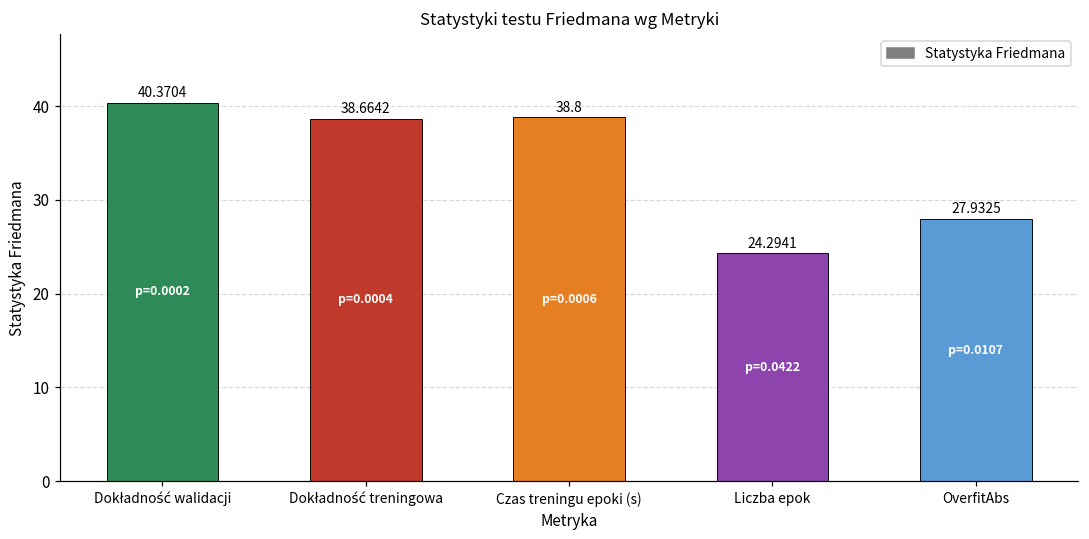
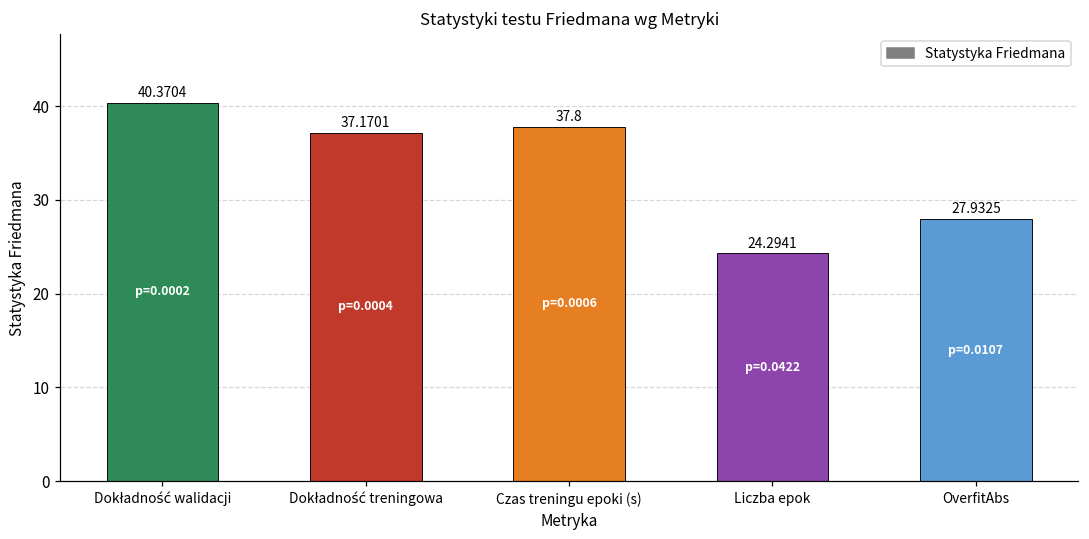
Dokładność treningowa: 38.6642 -> 37.1701
Czas treningu epoki (s): 38.8 -> 37.8
